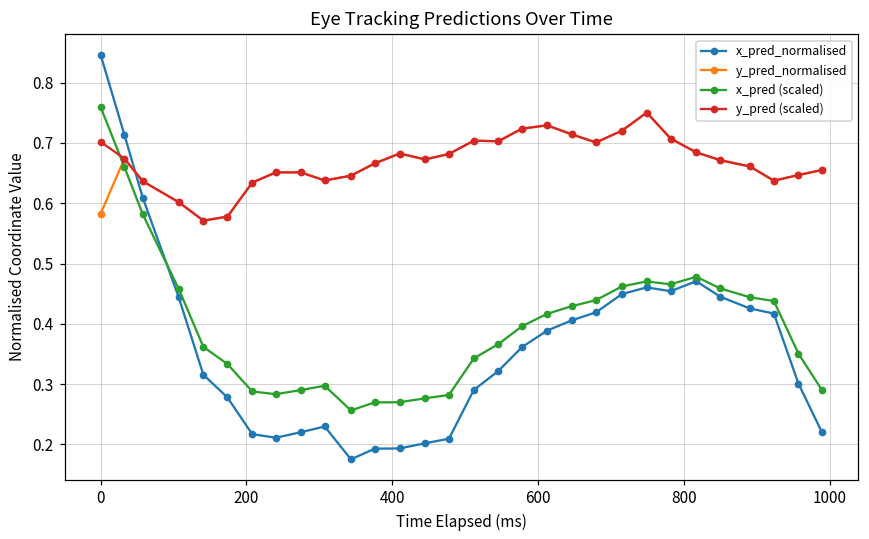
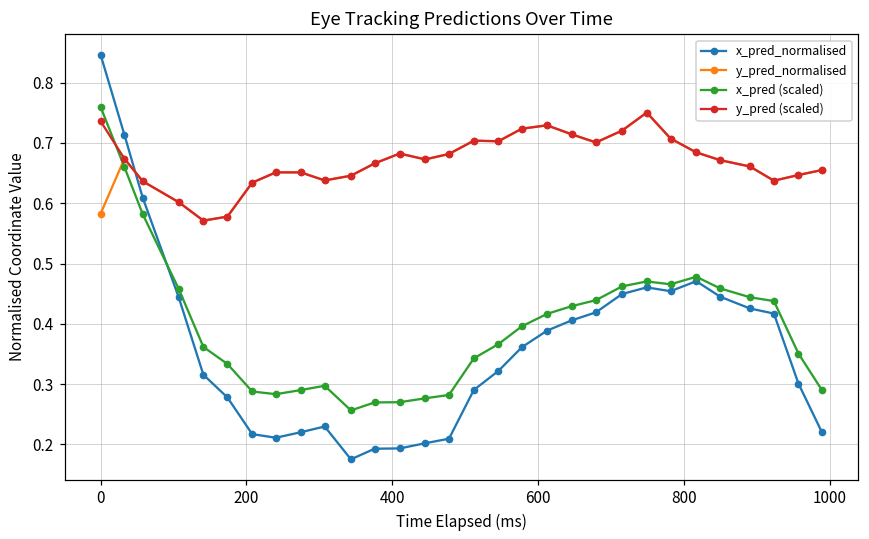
y_pred (scaled), 0: 0.70 -> 0.74
